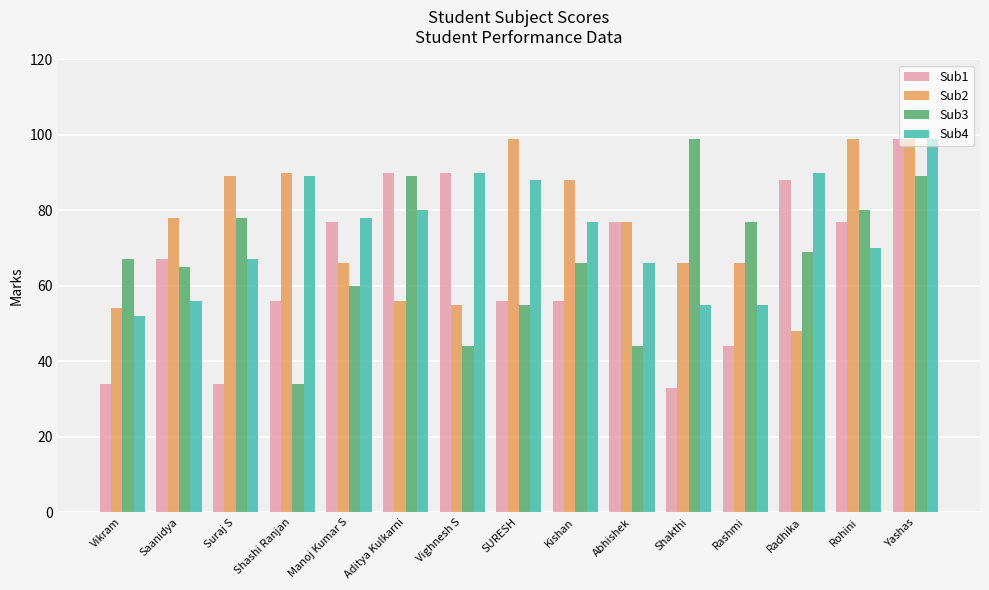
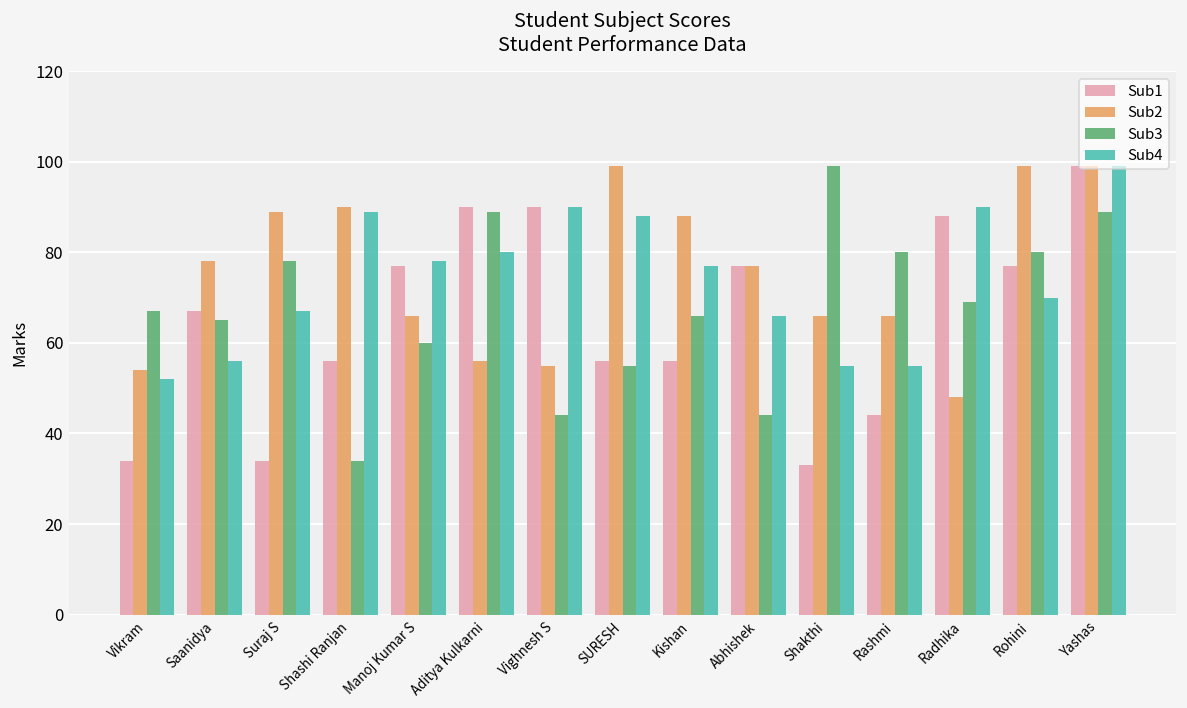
Sub3, Rashmi: 77 -> 80
